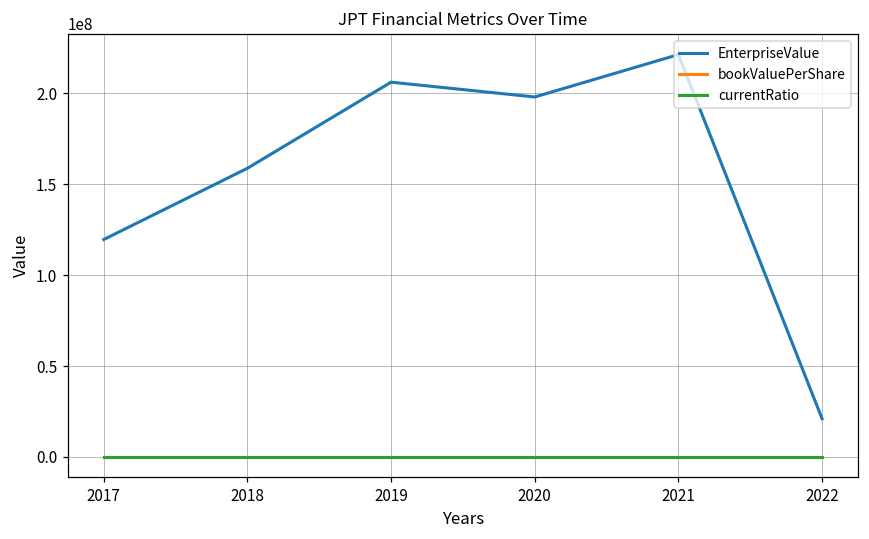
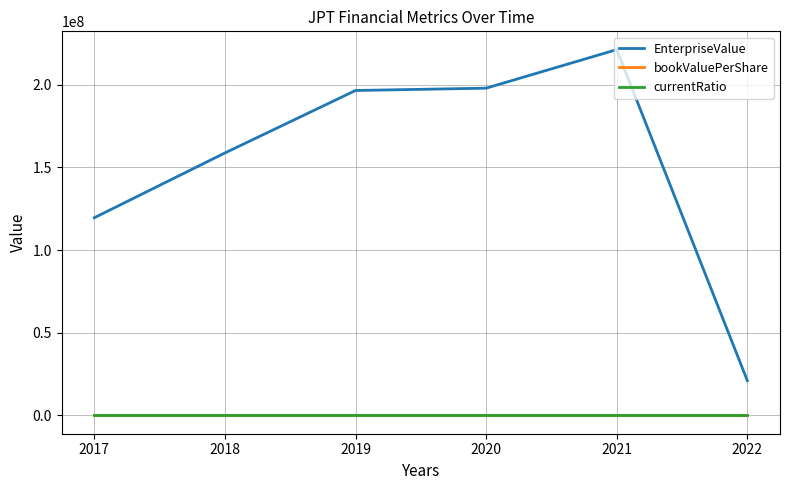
EnterpriseValue, 2019: 206000000 -> 197000000
